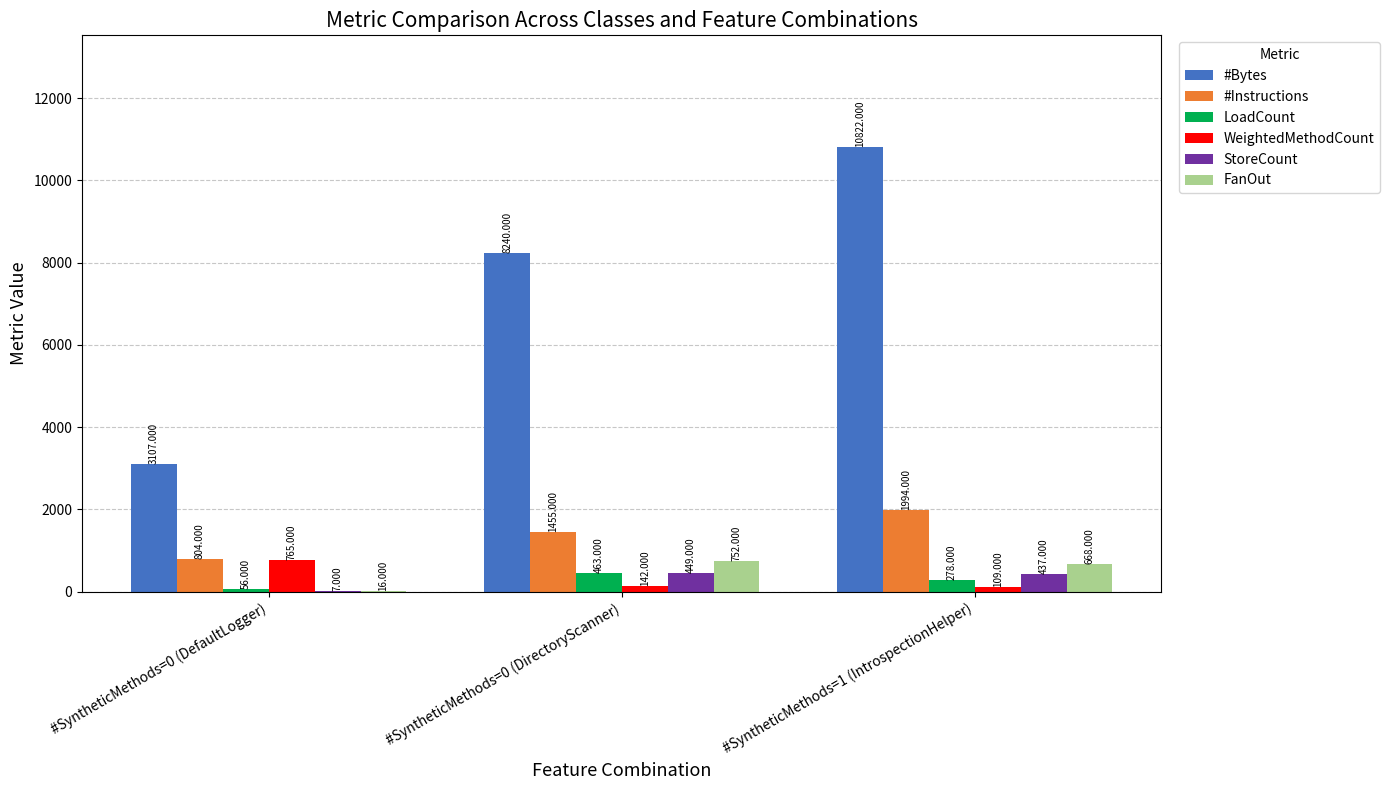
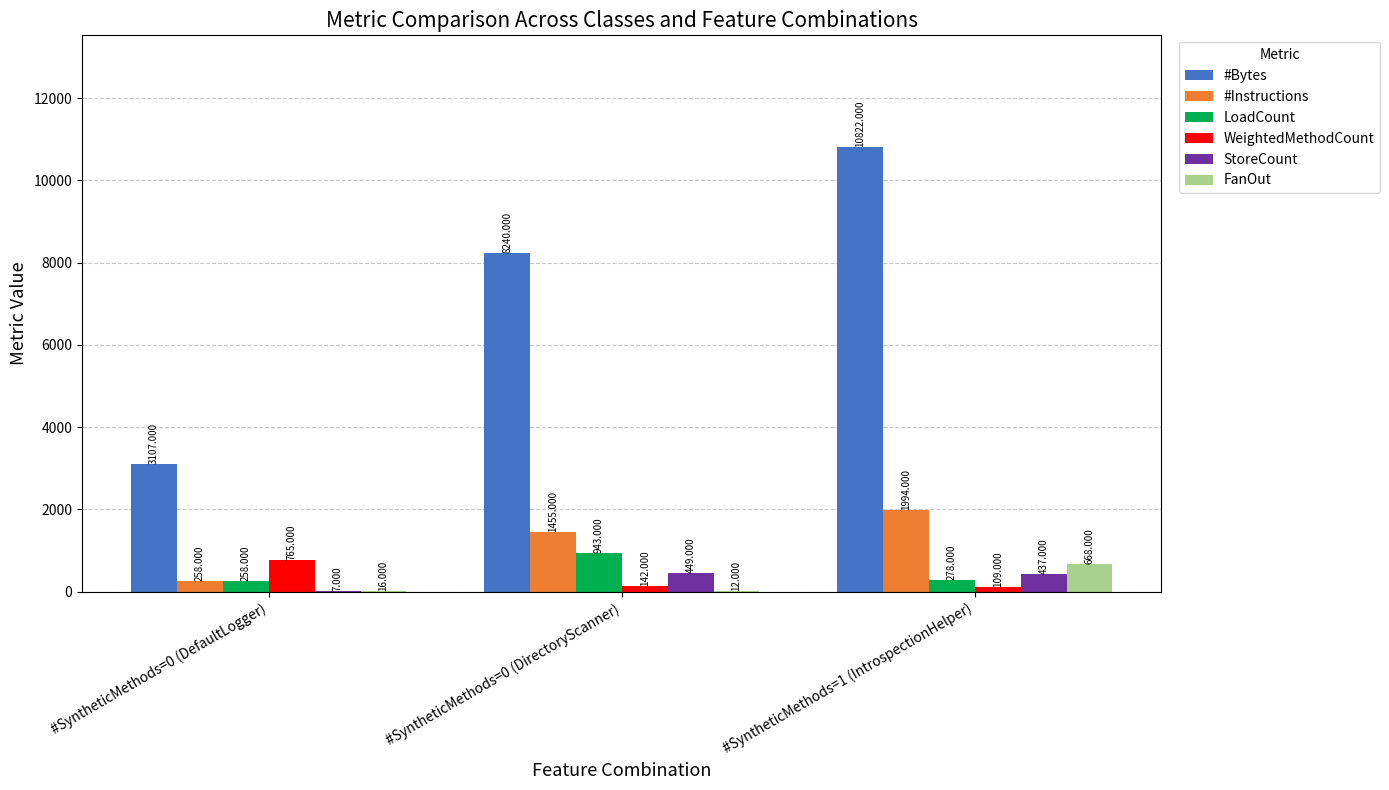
#Instructions, #SyntheticMethods=0 (DefaultLogger): 804.000 -> 258.000
LoadCount, #SyntheticMethods=0 (DefaultLogger): 56.000 -> 258.000
LoadCount, #SyntheticMethods=0 (DirectoryScanner): 463.000 -> 943.000
FanOut, #SyntheticMethods=0 (DirectoryScanner): 752.000 -> 12.000
